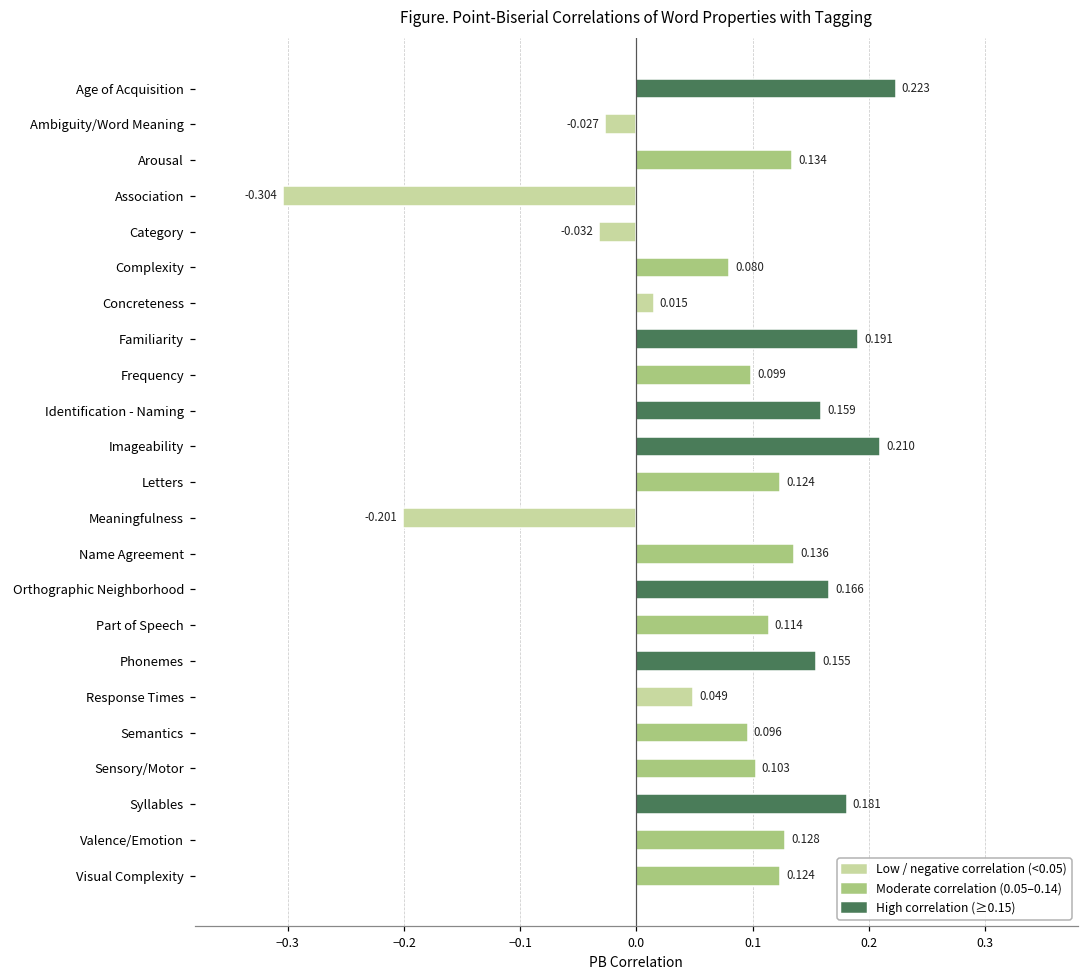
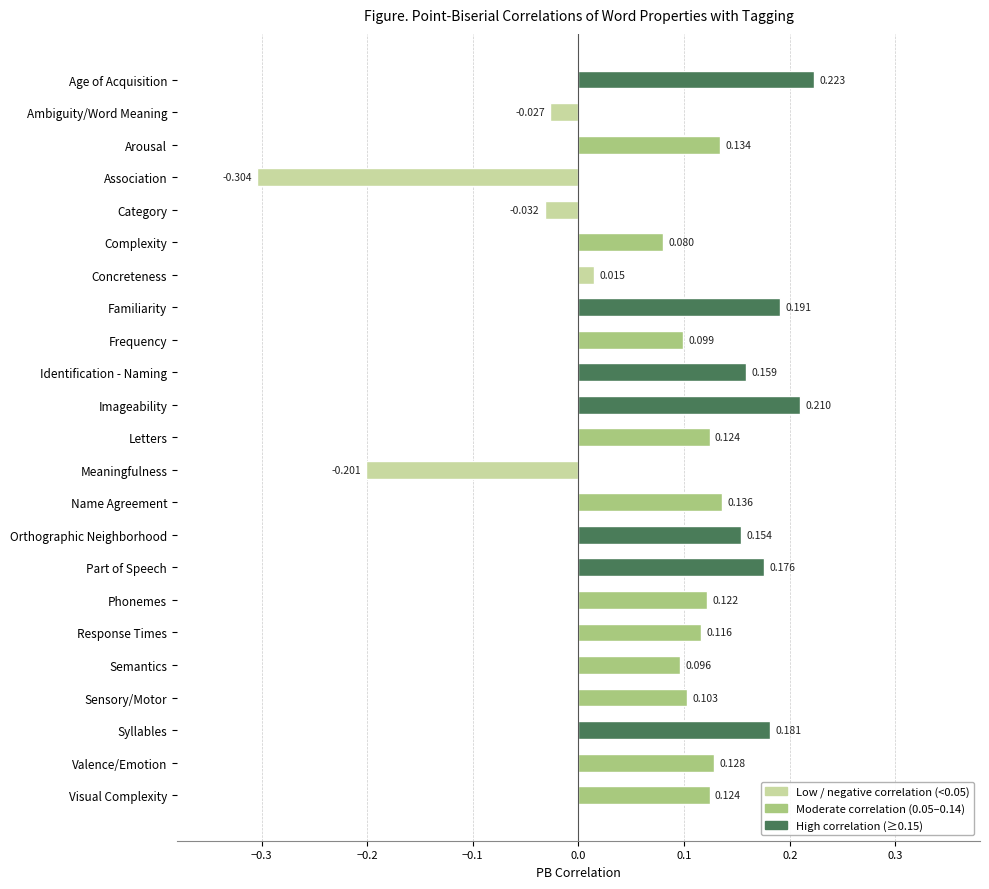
Orthographic Neighborhood: 0.166 -> 0.154
Part of Speech: 0.114 -> 0.176
Phonemes: 0.155 -> 0.122
Response Times: 0.049 -> 0.116
